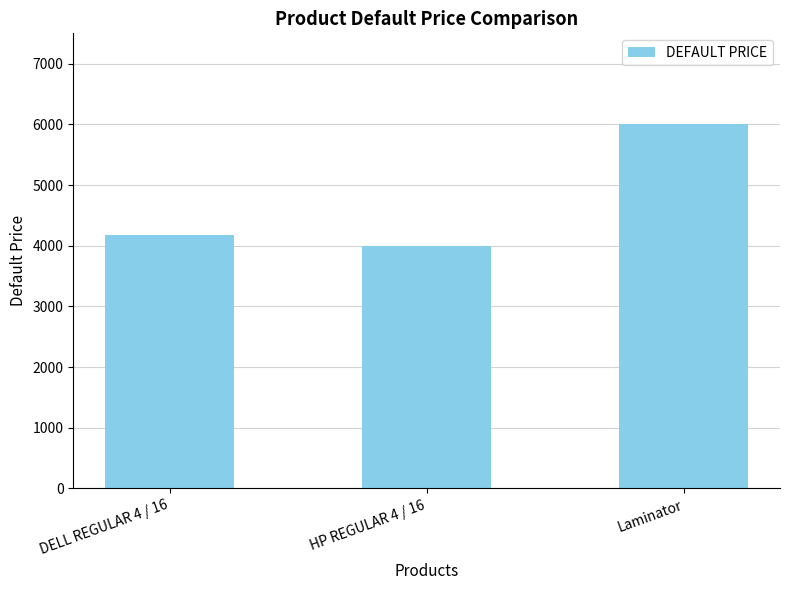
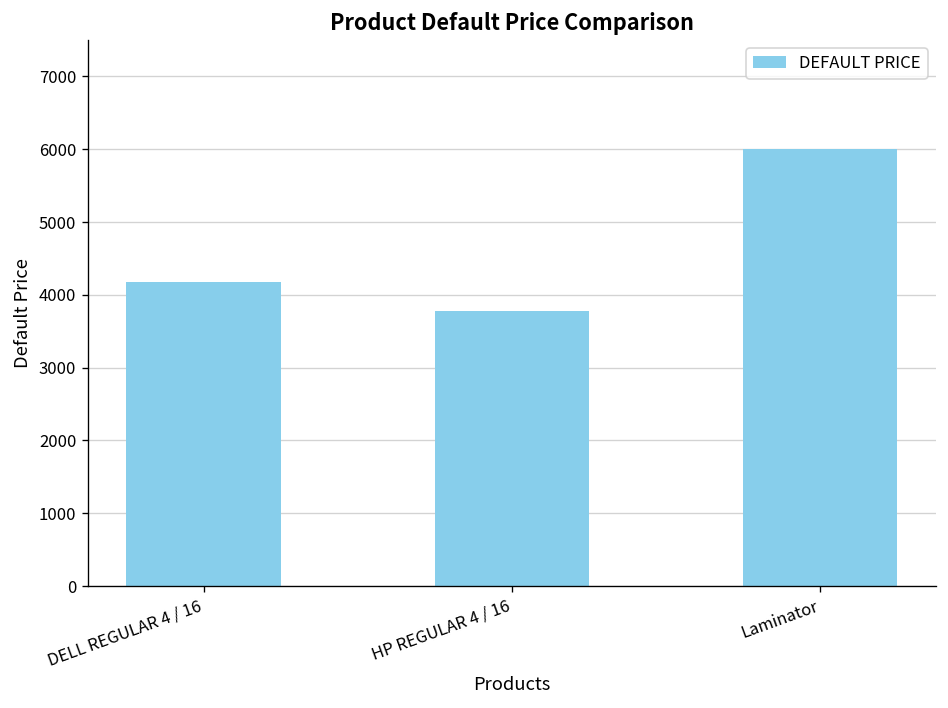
HP REGULAR 4 / 16: 4000 -> 3800
